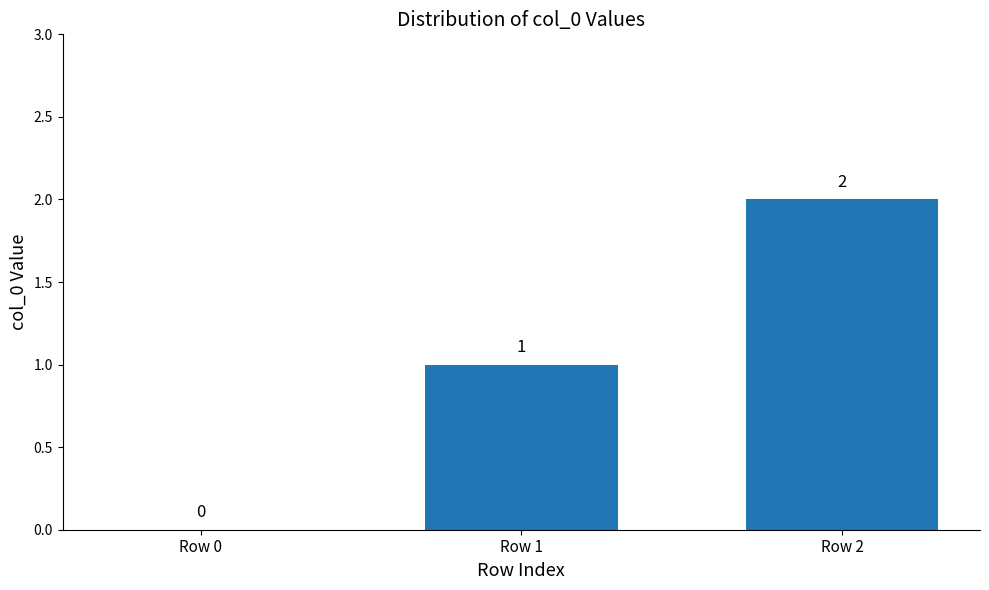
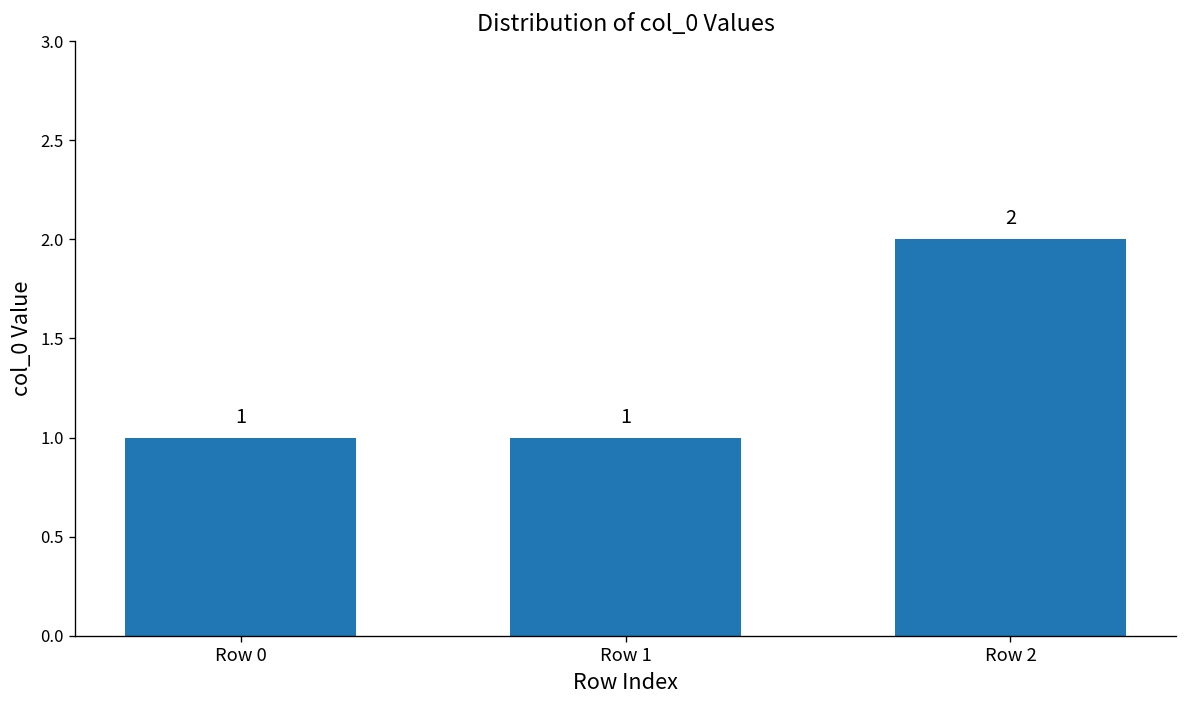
Row 0: 0 -> 1
